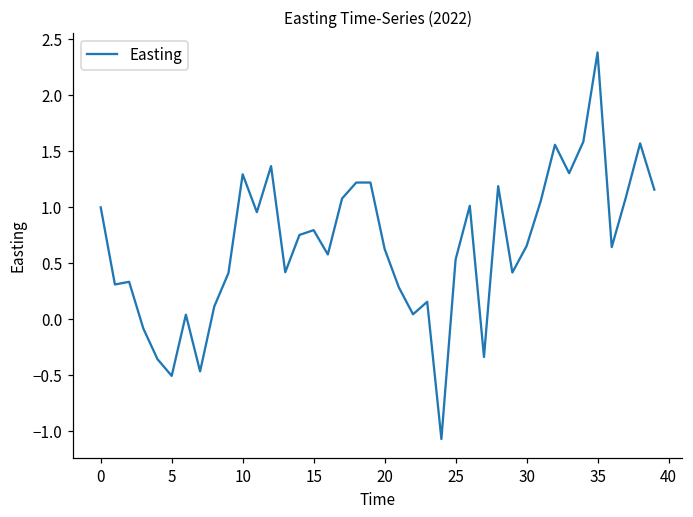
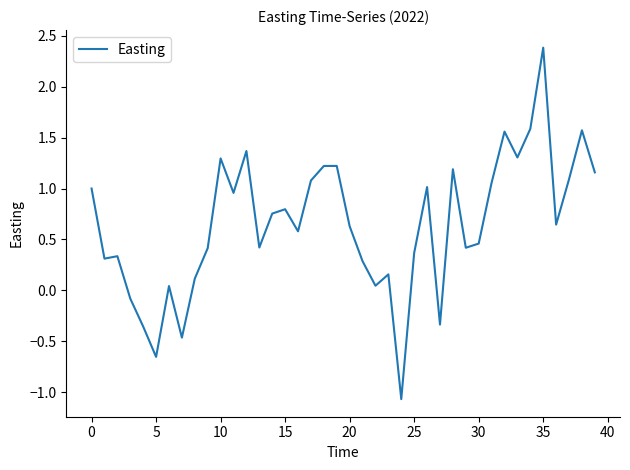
5: -0.50 -> -0.65
25: 0.53 -> 0.37
30: 0.65 -> 0.46
